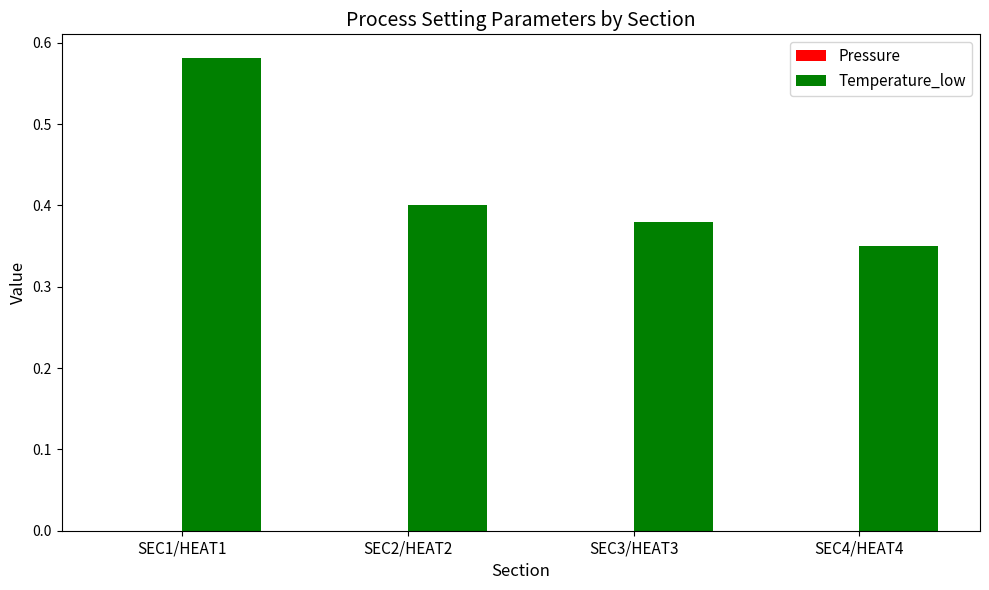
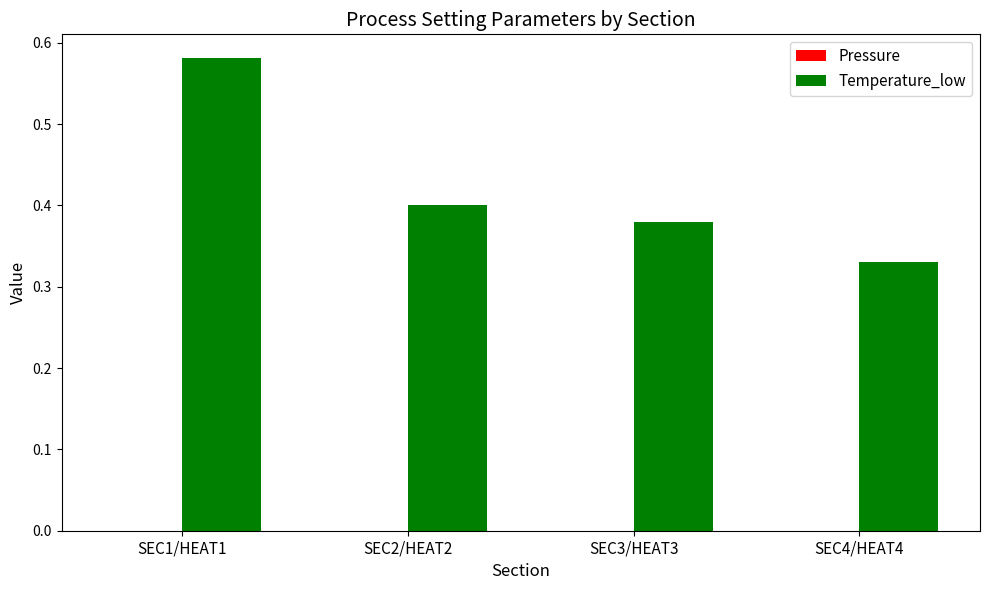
Temperature_low, SEC4/HEAT4: 0.35 -> 0.33
